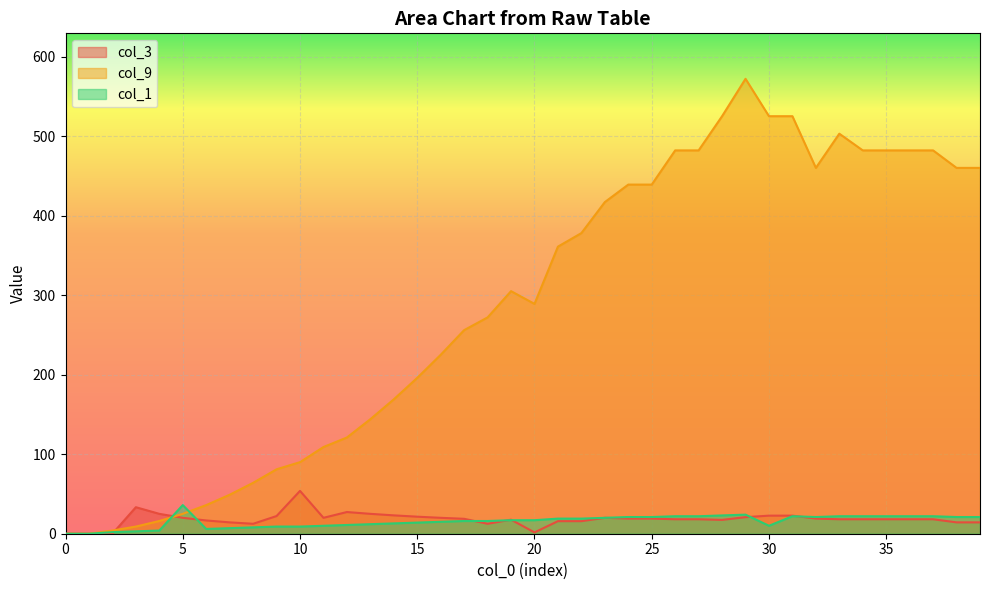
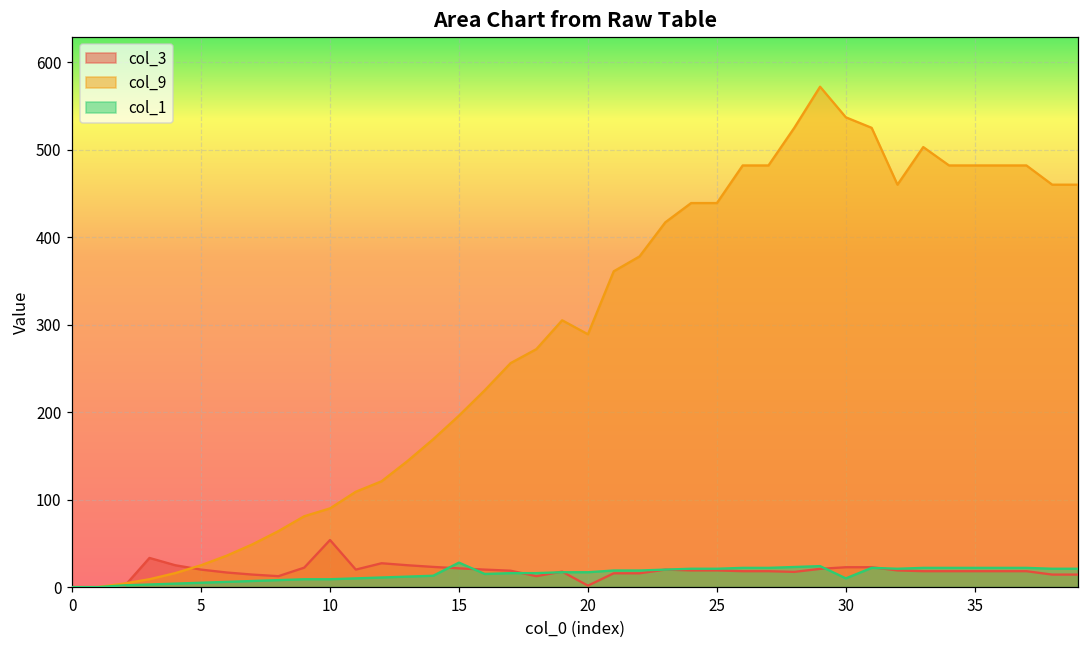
col_1, 5: 40 -> 10
col_1, 15: 10 -> 30
col_9, 30: 530 -> 540
